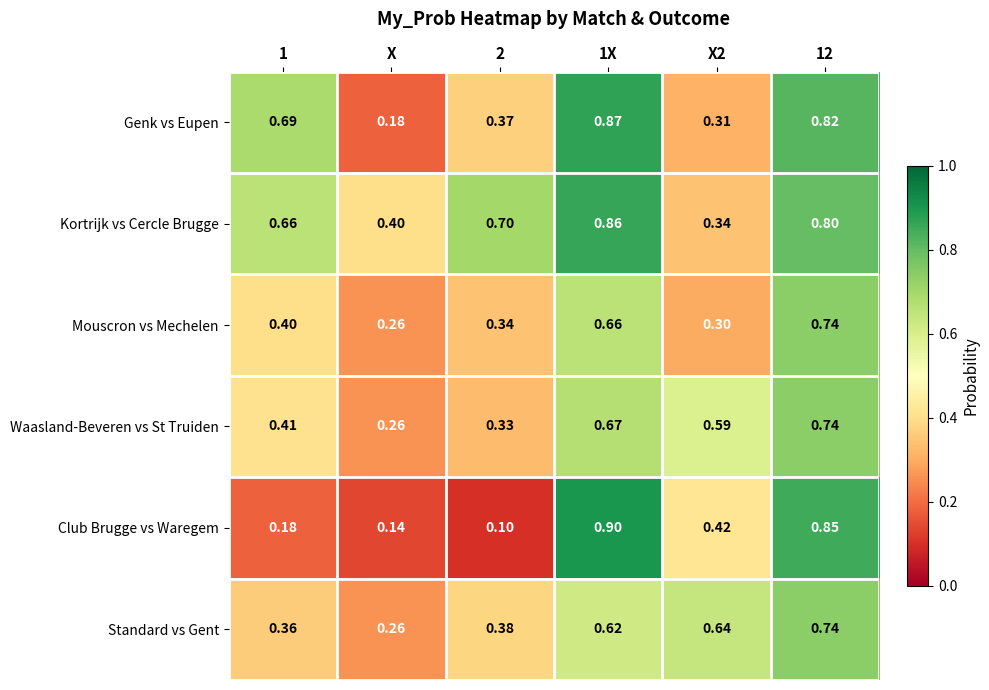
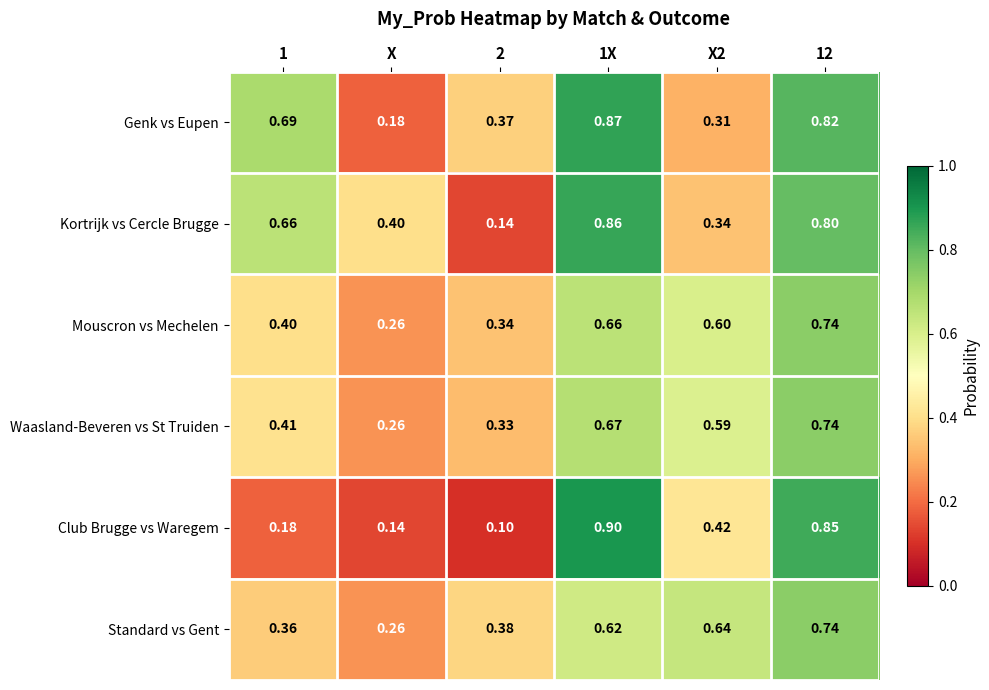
Kortrijk vs Cercle Brugge, 2: 0.70 -> 0.14
Mouscron vs Mechelen, X2: 0.30 -> 0.60
